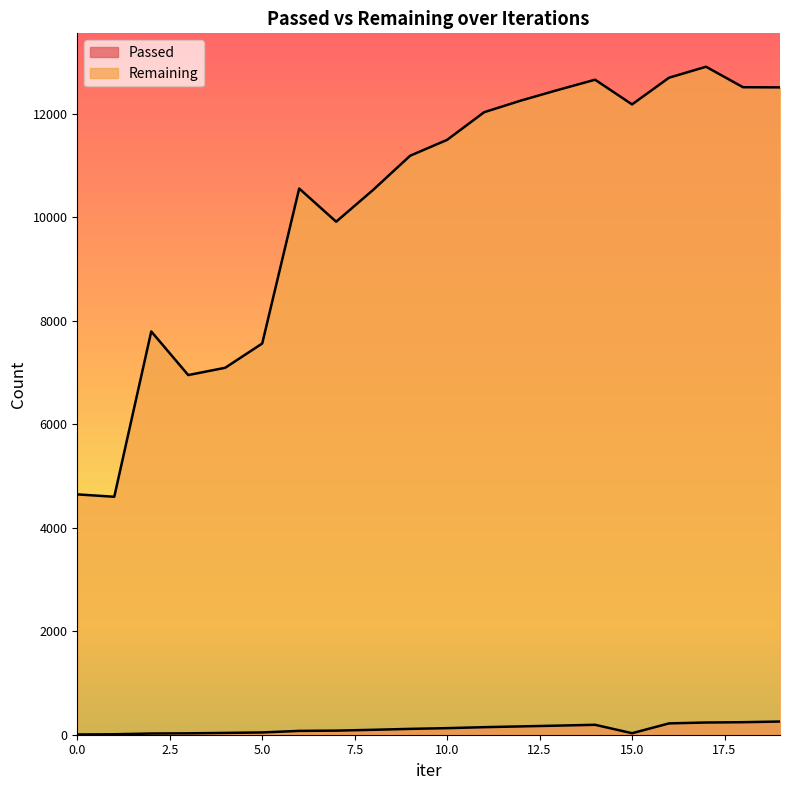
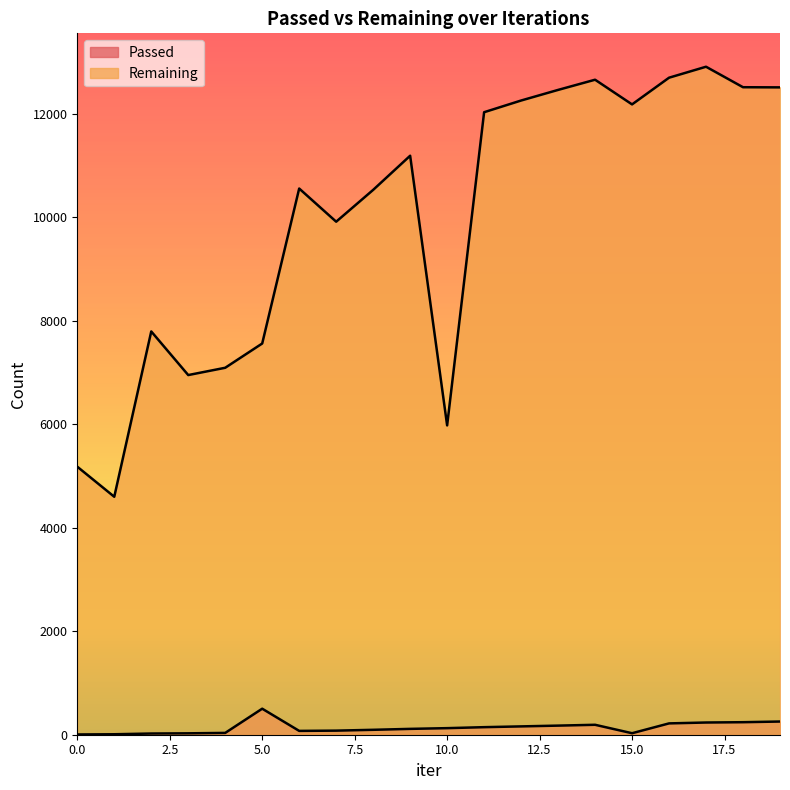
Remaining, 0.0: 4600 -> 5200
Passed, 5.0: 0 -> 500
Remaining, 10.0: 11500 -> 6000
